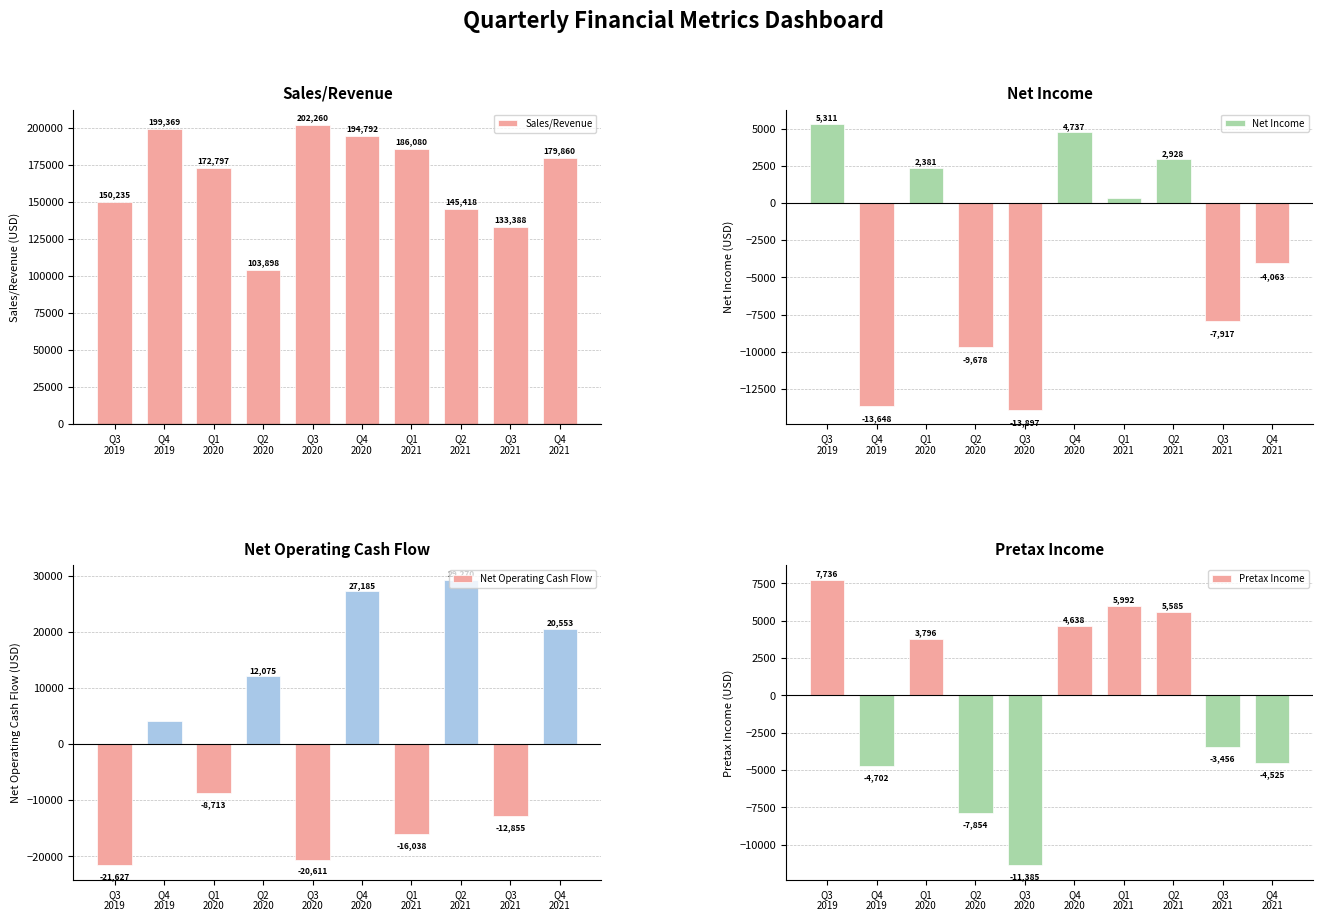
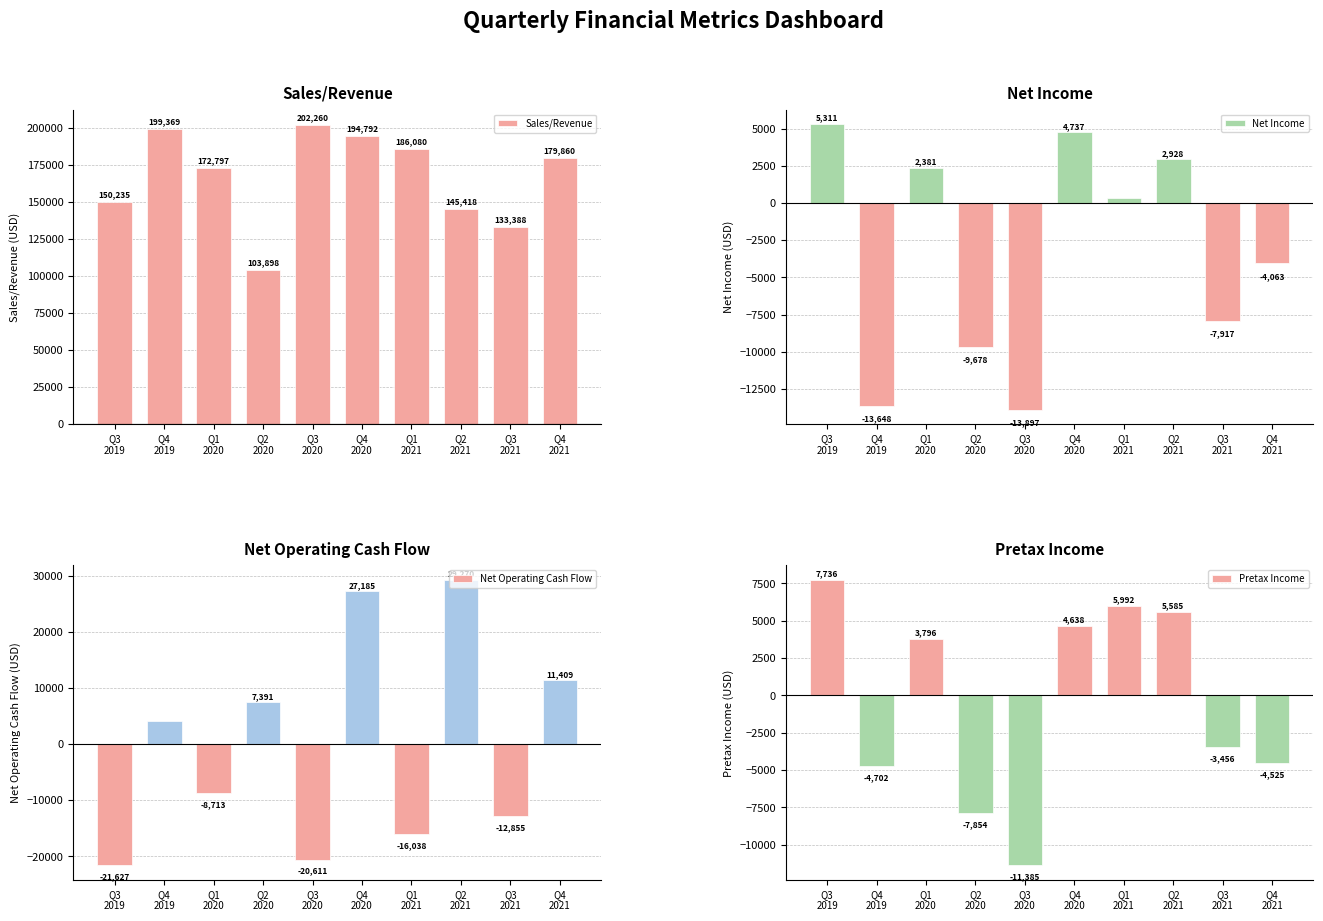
Net Operating Cash Flow, Q2 2020: 12,075 -> 7,391
Net Operating Cash Flow, Q4 2021: 20,553 -> 11,409
